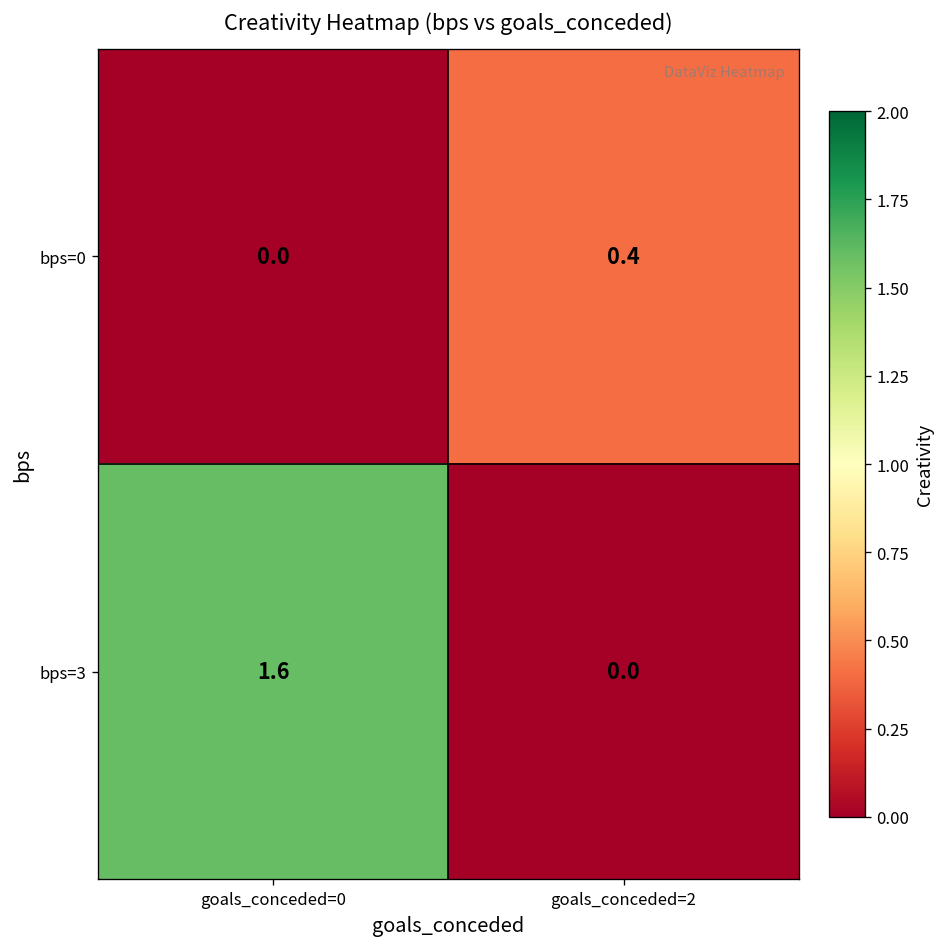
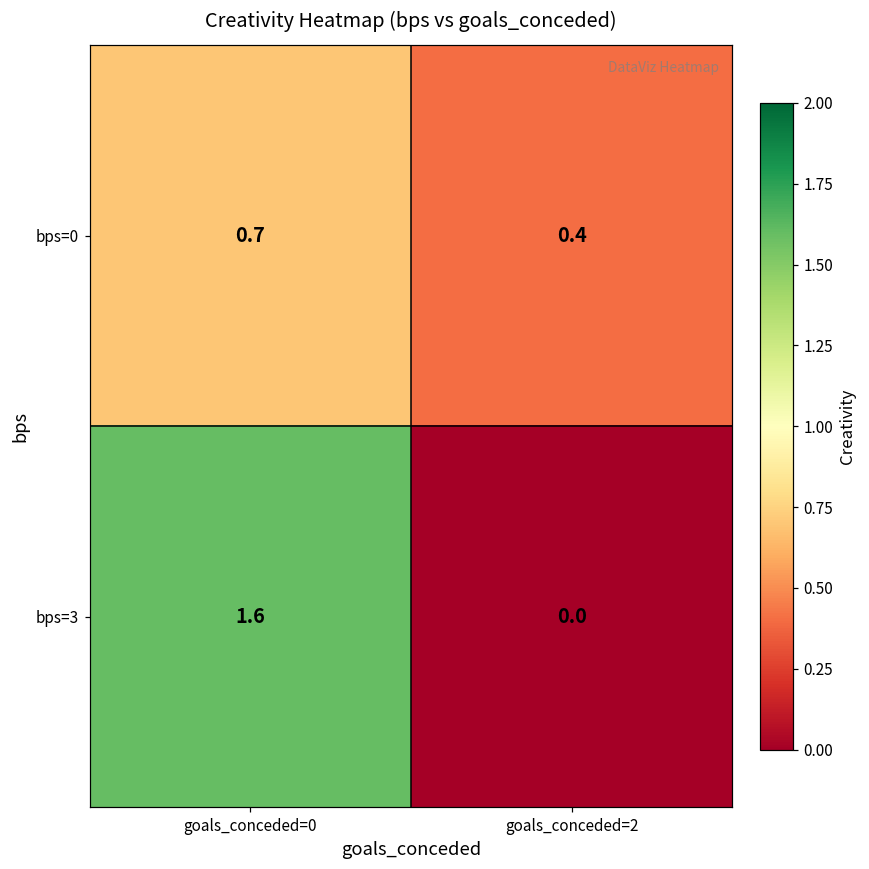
bps=0, goals_conceded=0: 0.0 -> 0.7
